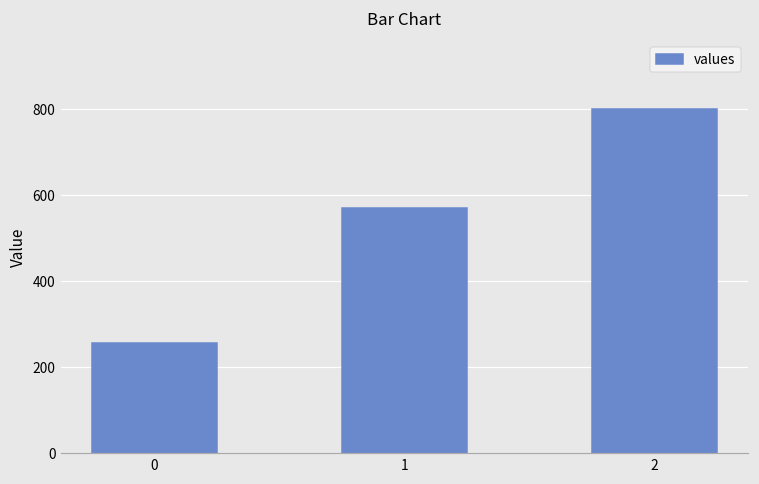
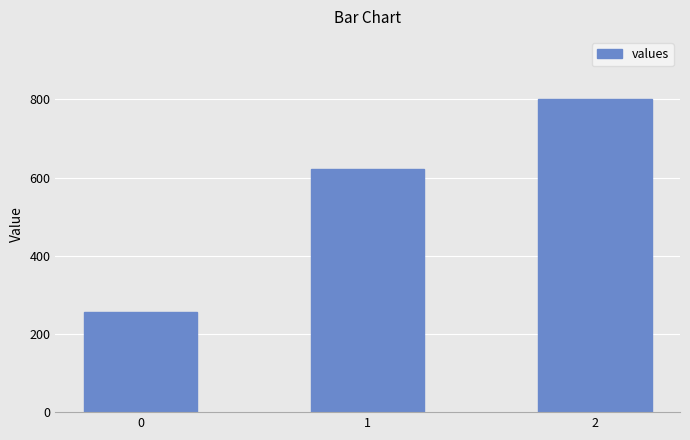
1: 570 -> 620
